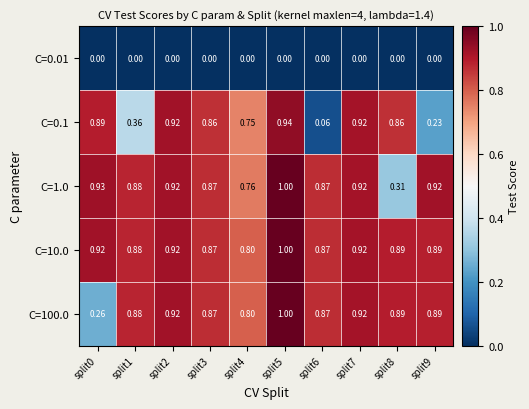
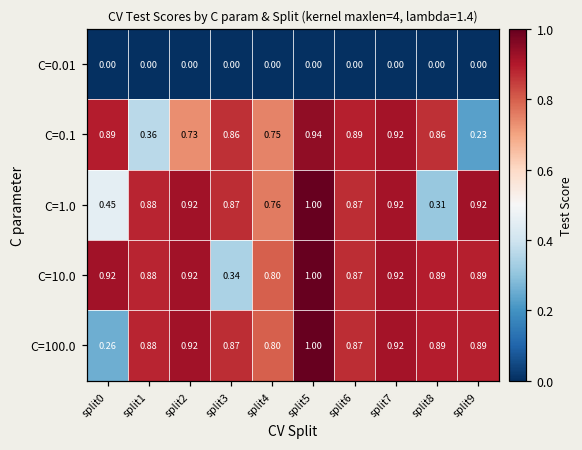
C=0.1, split2: 0.92 -> 0.73
C=0.1, split6: 0.06 -> 0.89
C=1.0, split0: 0.93 -> 0.45
C=10.0, split3: 0.87 -> 0.34
